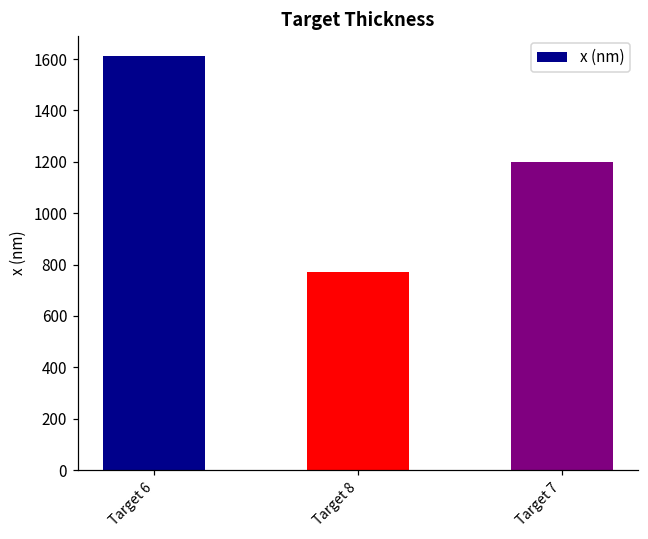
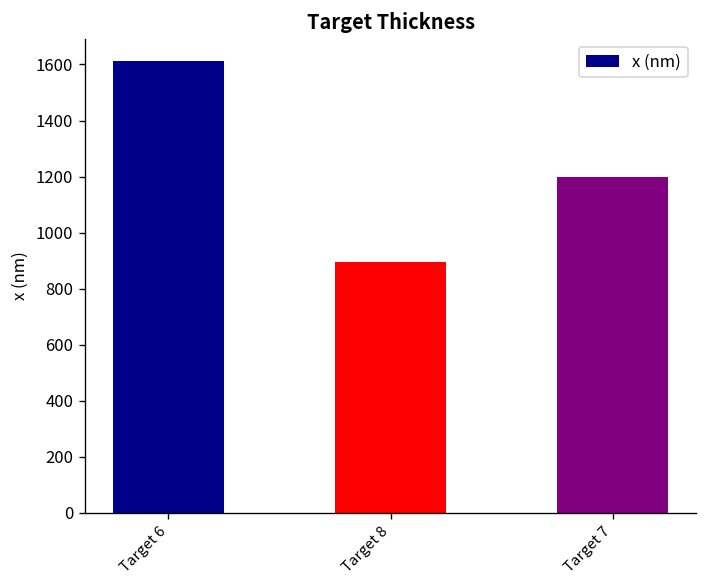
Target 8: 770 -> 900
